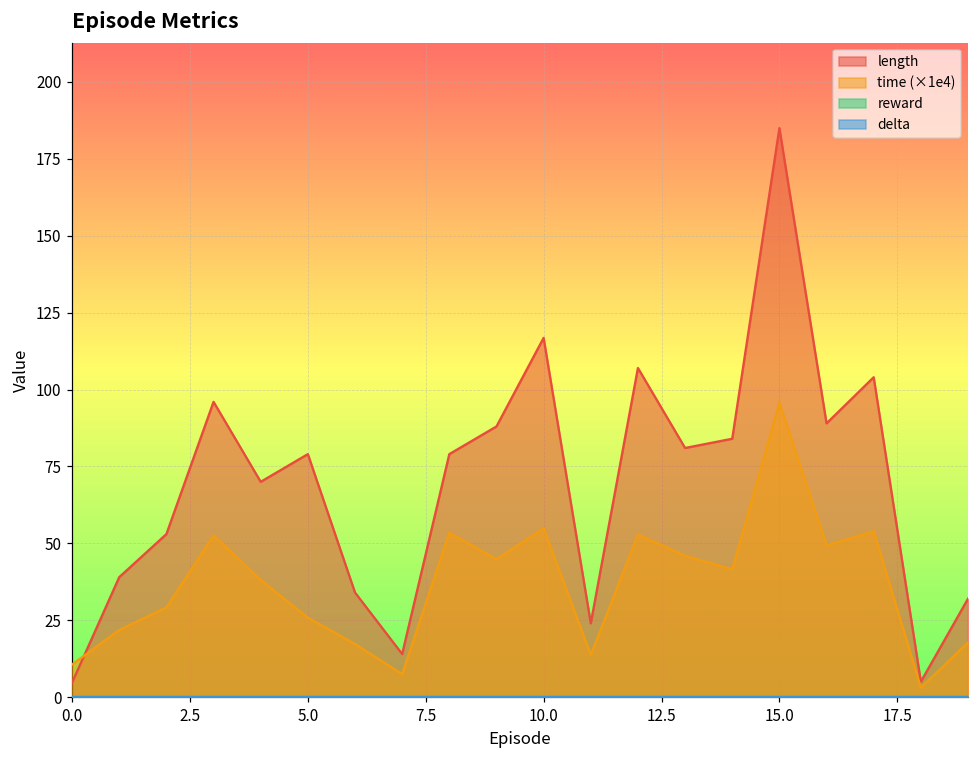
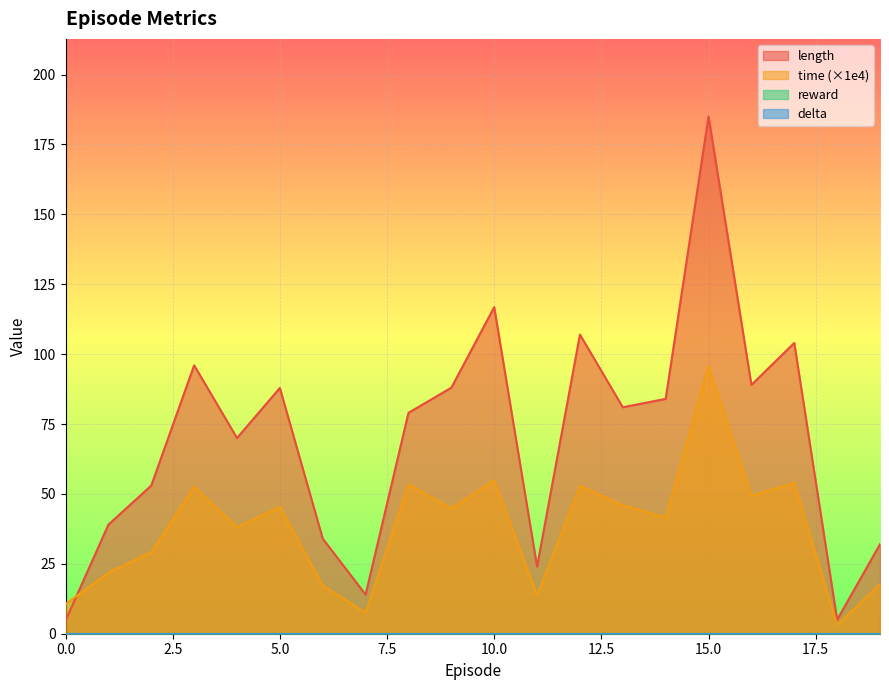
length, 5.0: 79 -> 88
time (×1e4), 5.0: 26 -> 45
